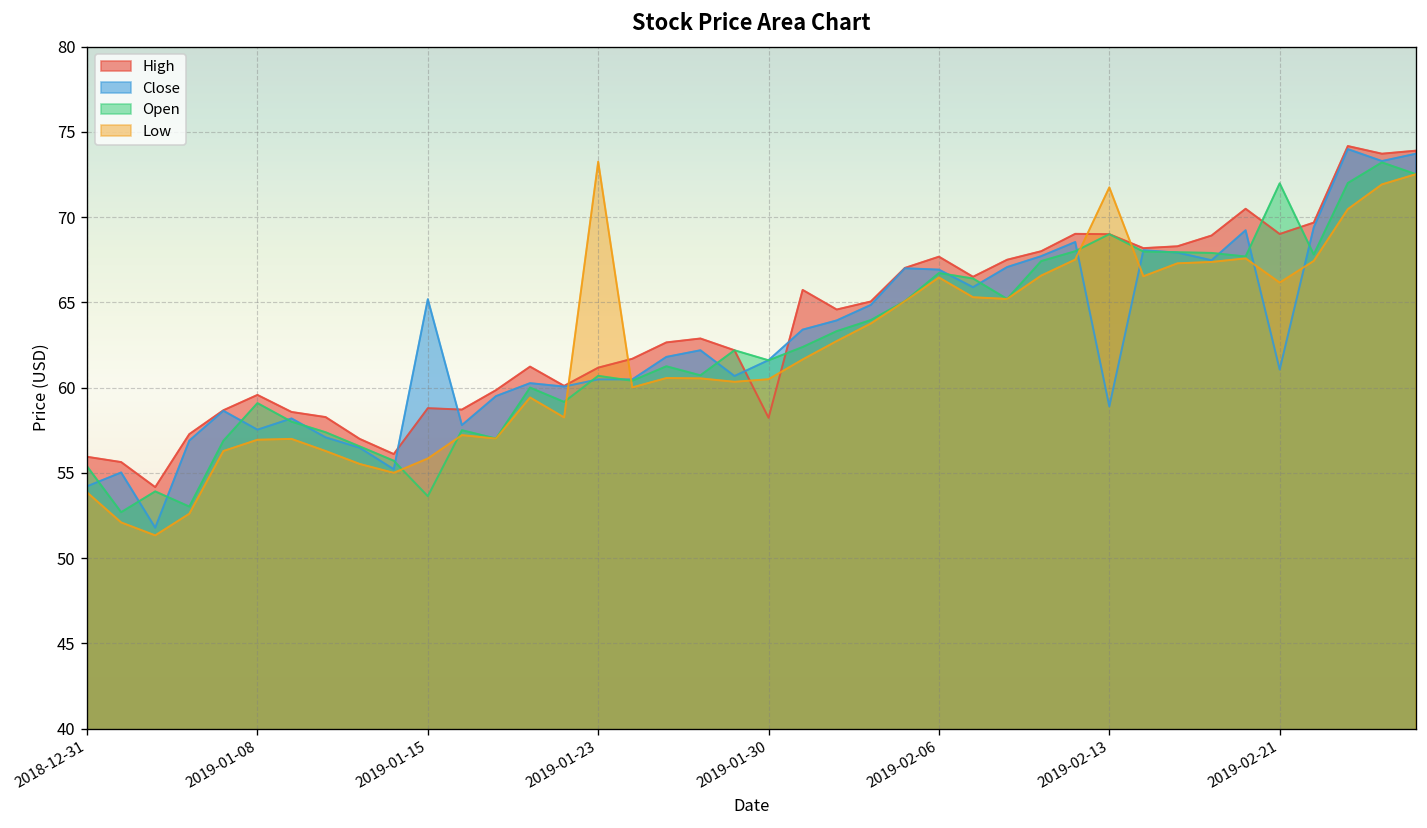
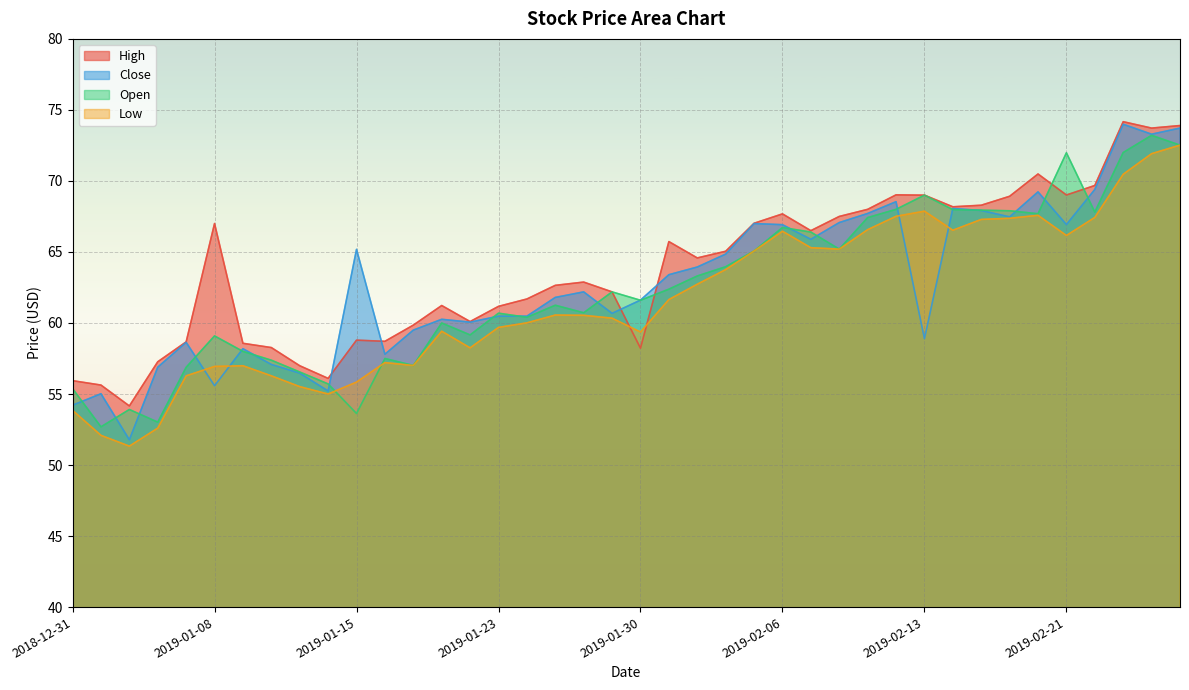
High, 2019-01-08: 59.6 -> 67.0
Close, 2019-01-08: 57.5 -> 55.6
Low, 2019-01-23: 73.3 -> 59.7
Low, 2019-01-30: 60.5 -> 59.4
Low, 2019-02-13: 71.7 -> 67.9
Close, 2019-02-21: 61.1 -> 66.9
